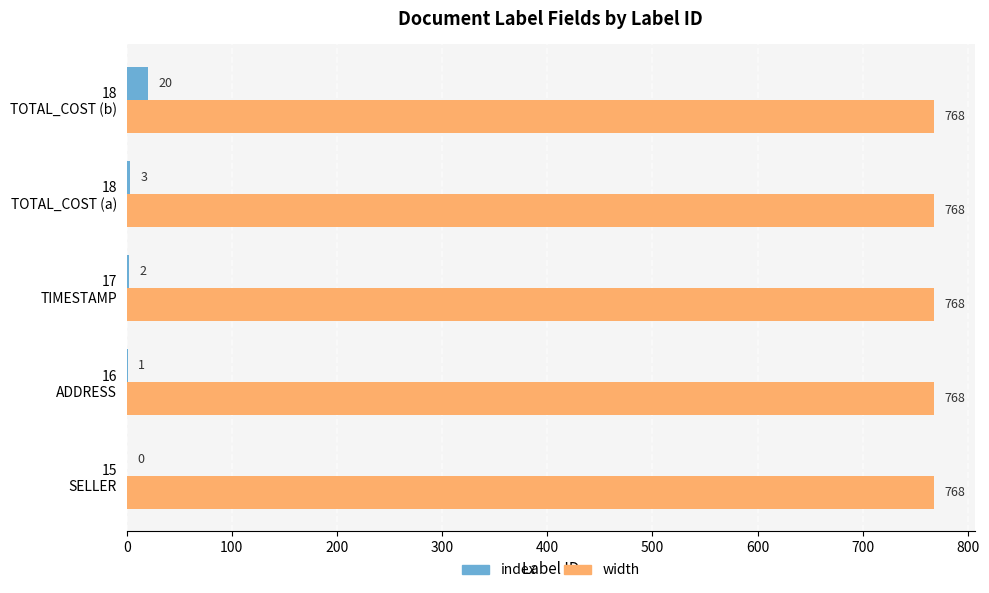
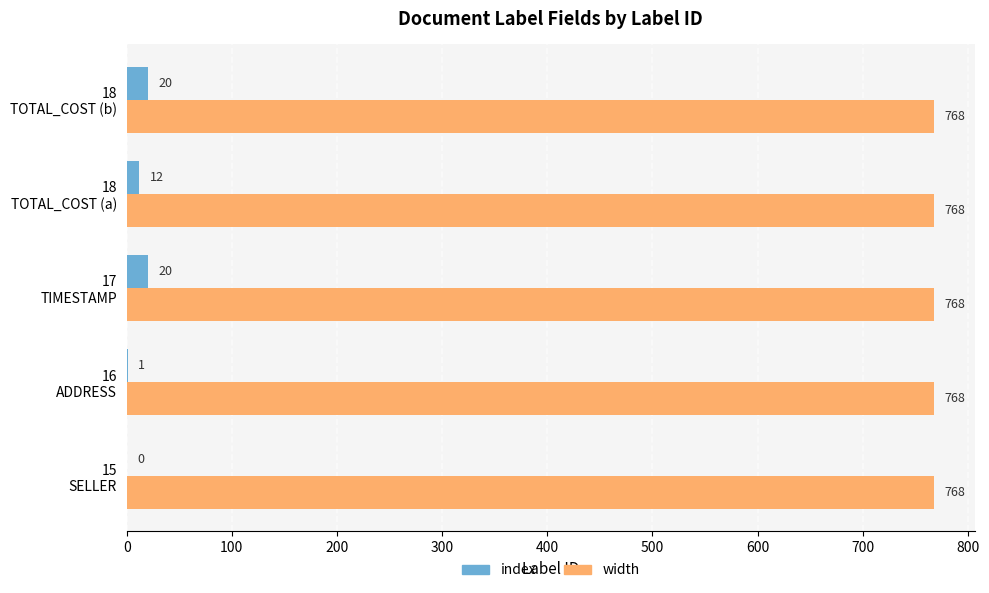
index, 18 TOTAL_COST (a): 3 -> 12
index, 17 TIMESTAMP: 2 -> 20
